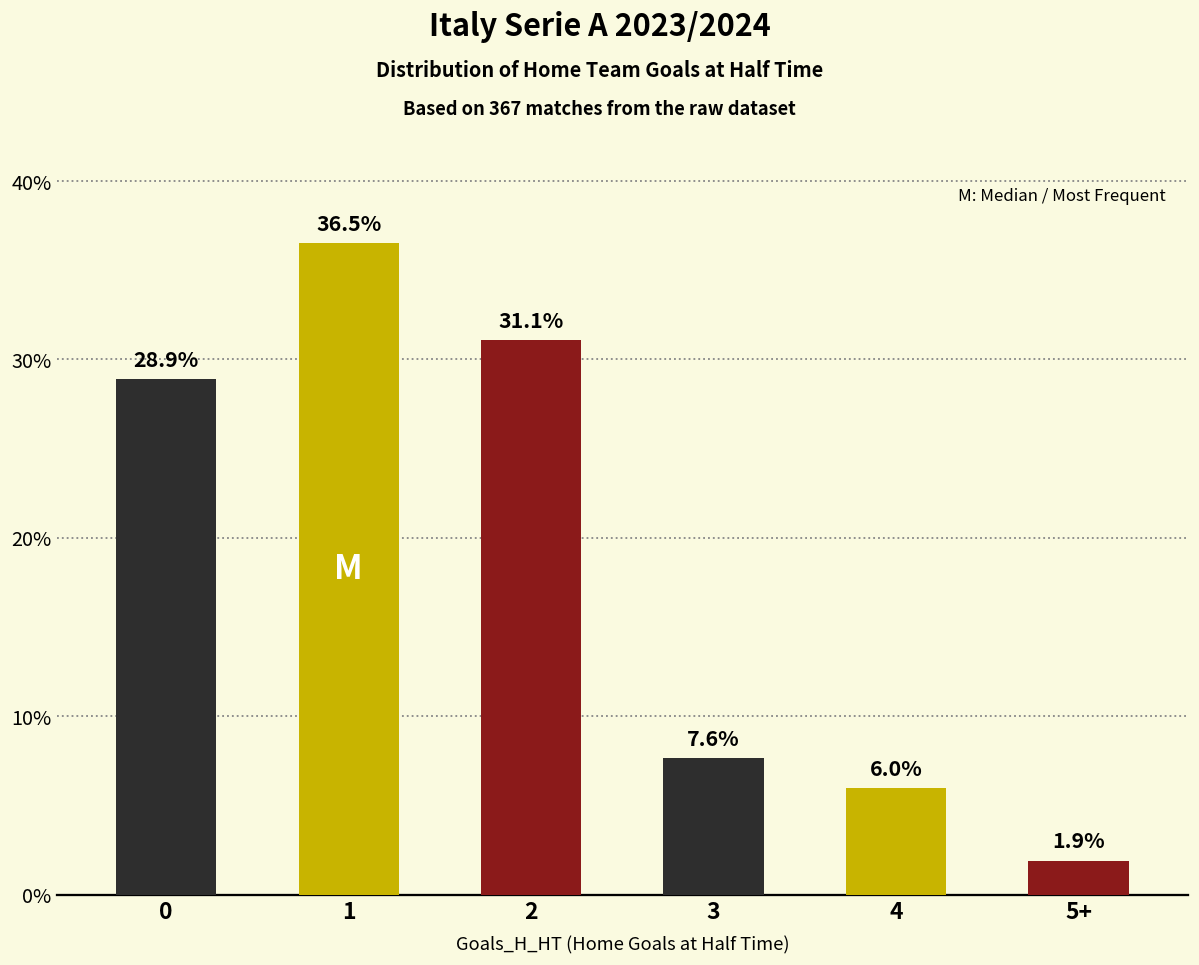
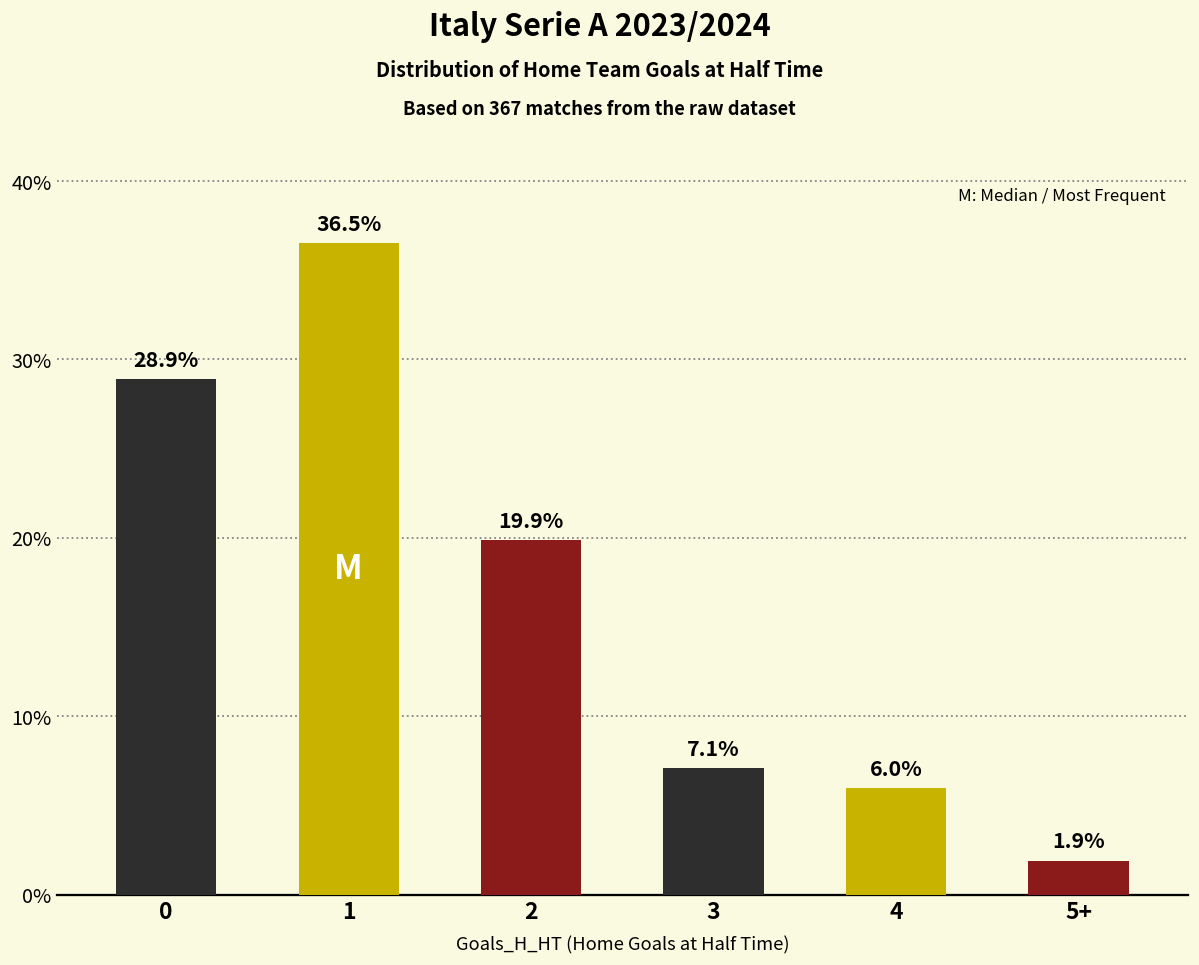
2: 31.1% -> 19.9%
3: 7.6% -> 7.1%
